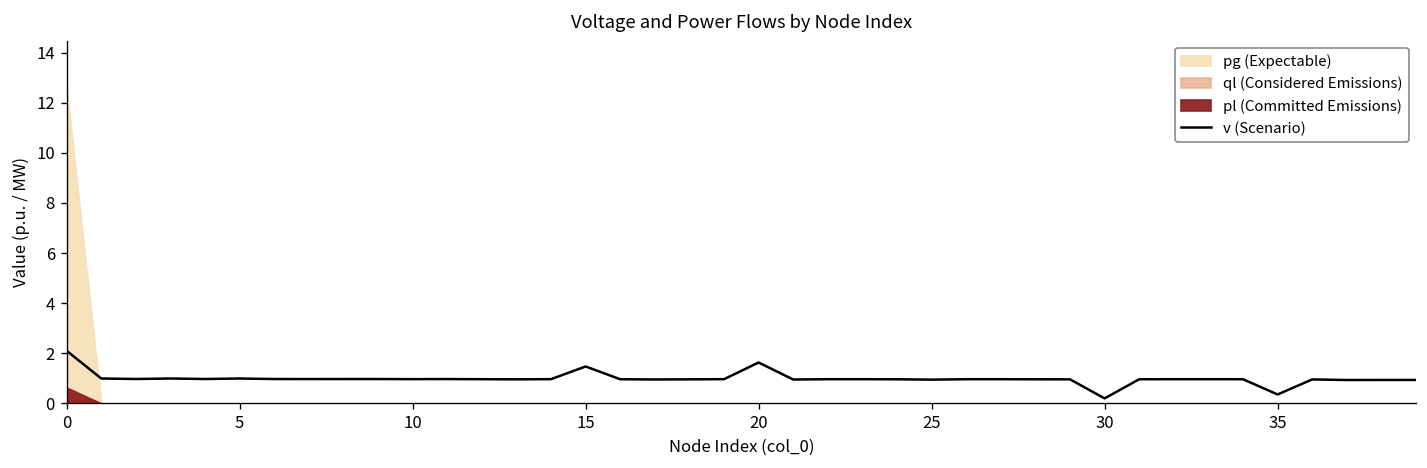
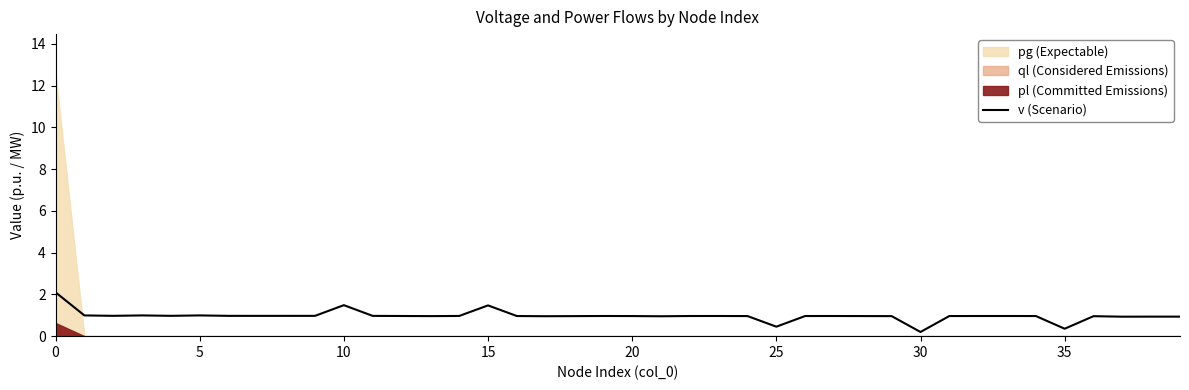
v (Scenario), 10: 1.0 -> 1.5
v (Scenario), 20: 1.6 -> 1.0
v (Scenario), 25: 0.9 -> 0.5
